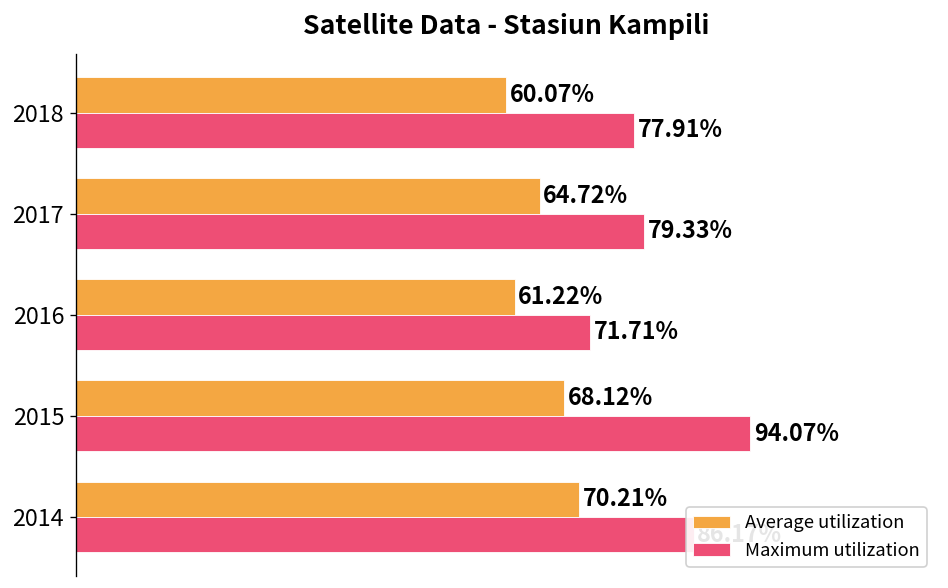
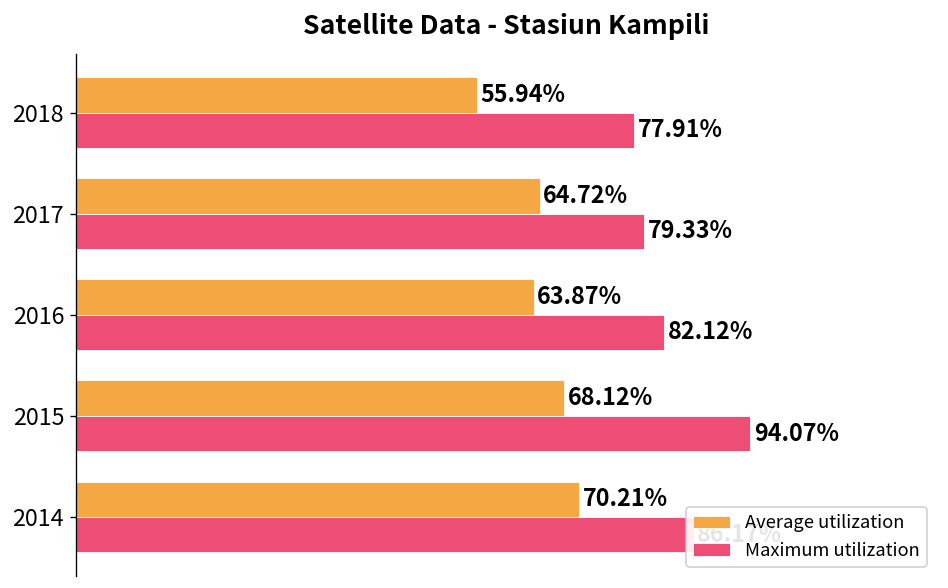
Average utilization, 2018: 60.07% -> 55.94%
Average utilization, 2016: 61.22% -> 63.87%
Maximum utilization, 2016: 71.71% -> 82.12%
